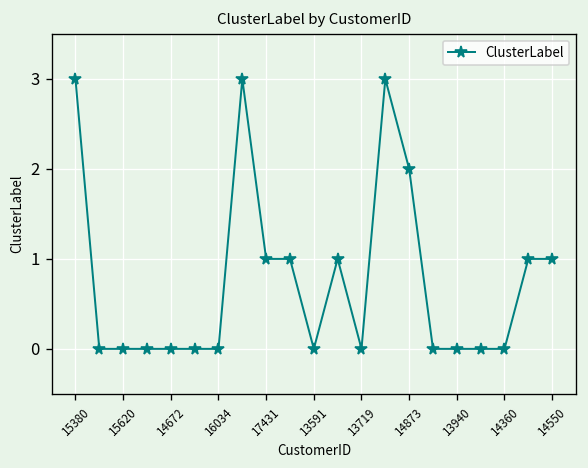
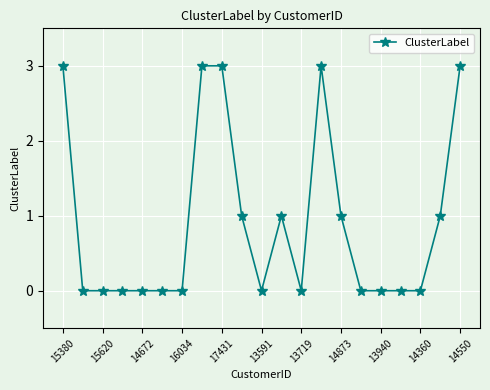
17431: 1 -> 3
14873: 2 -> 1
14550: 1 -> 3
